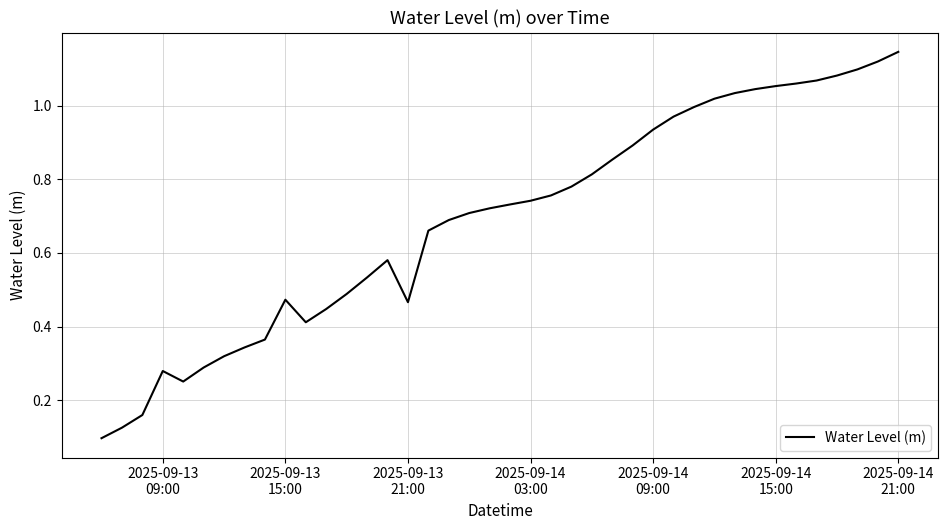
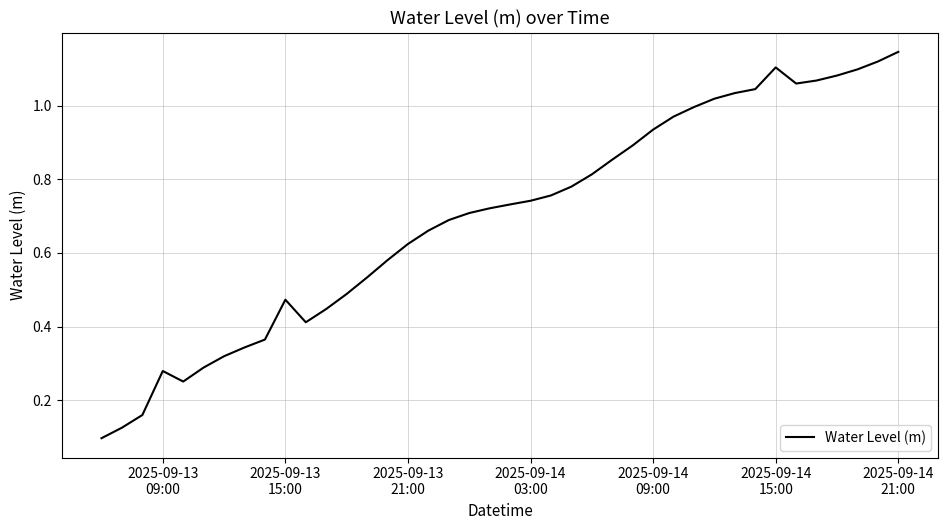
2025-09-13 21:00: 0.47 -> 0.62
2025-09-14 15:00: 1.05 -> 1.10
